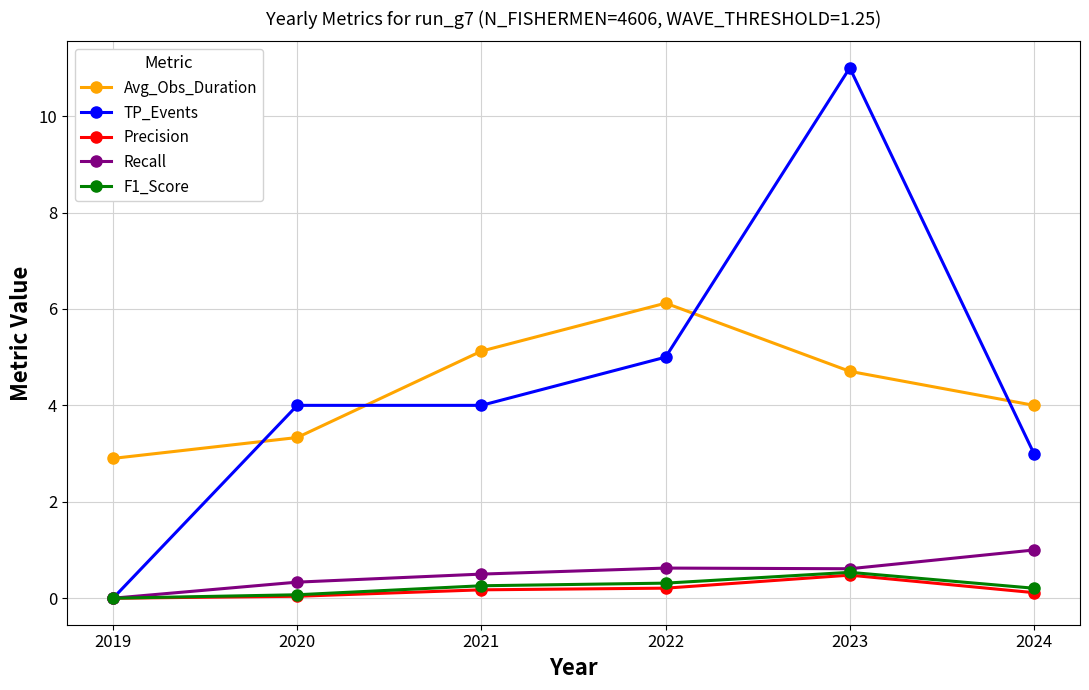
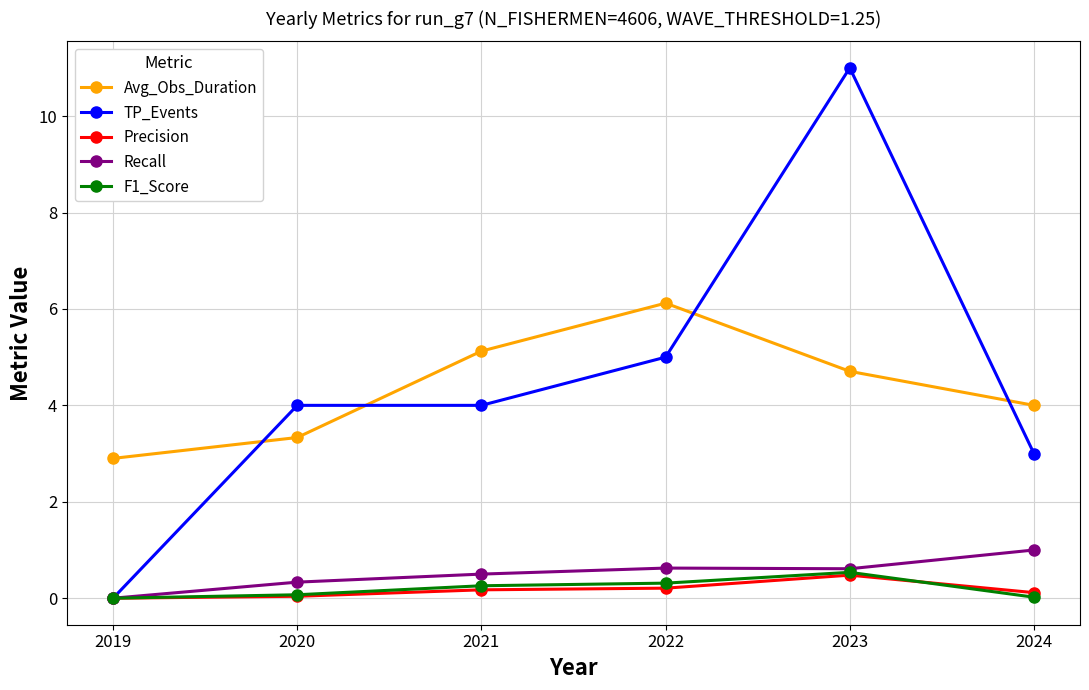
F1_Score, 2024: 0.2 -> 0.0
